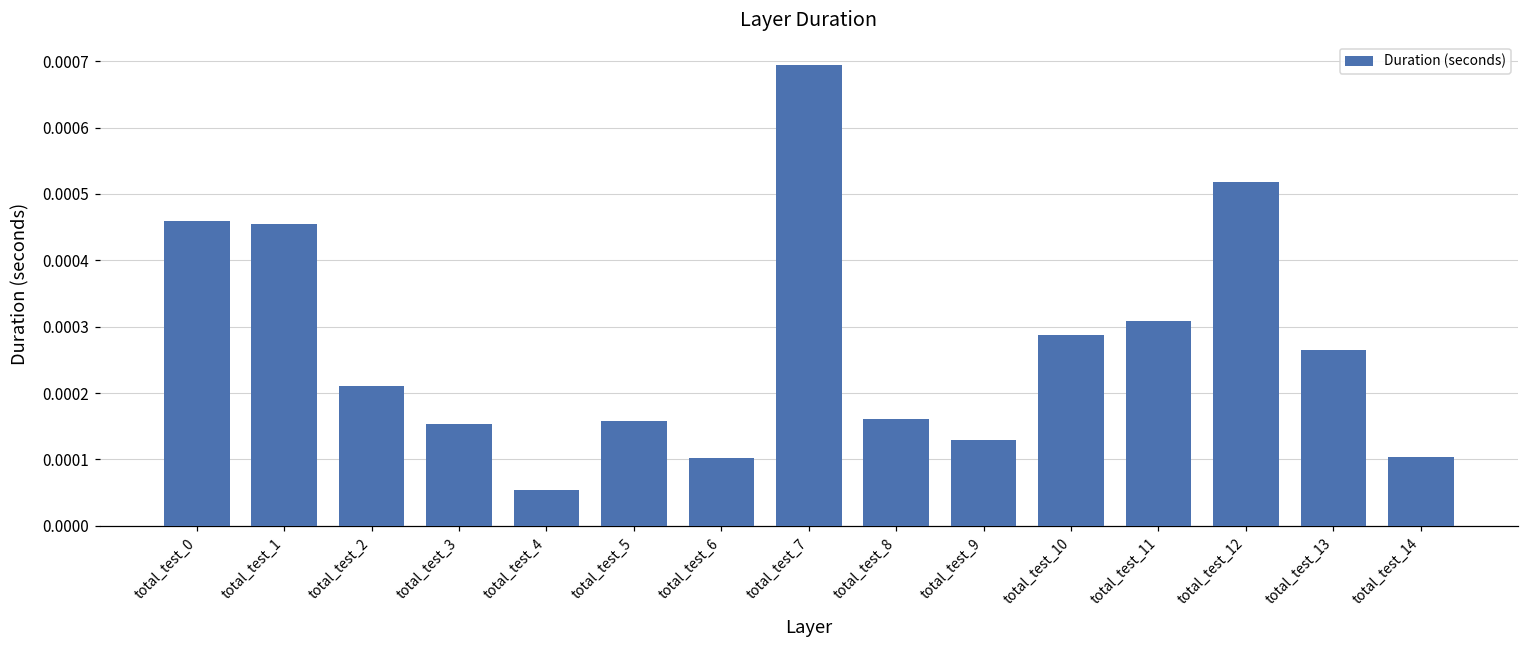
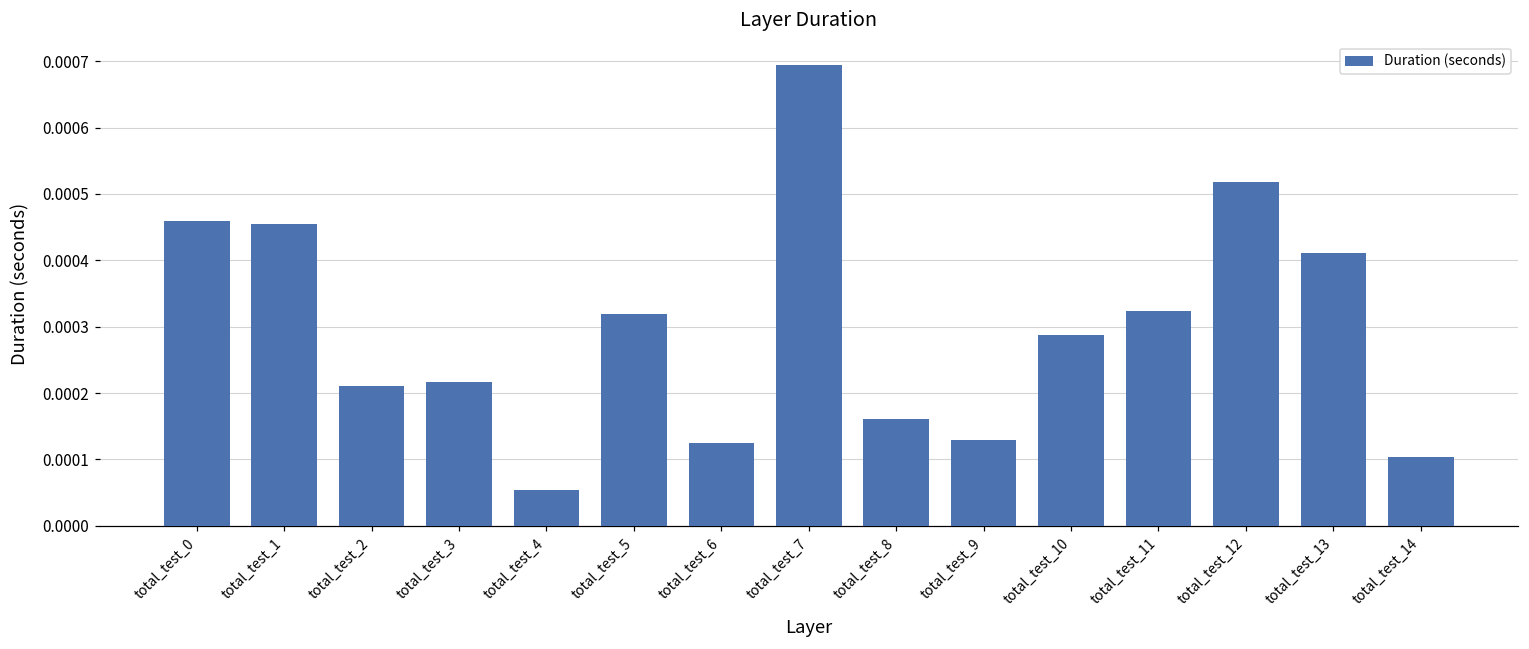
total_test_3: 0.00015 -> 0.00022
total_test_5: 0.00016 -> 0.00032
total_test_6: 0.00010 -> 0.00012
total_test_11: 0.00031 -> 0.00032
total_test_13: 0.00026 -> 0.00041
